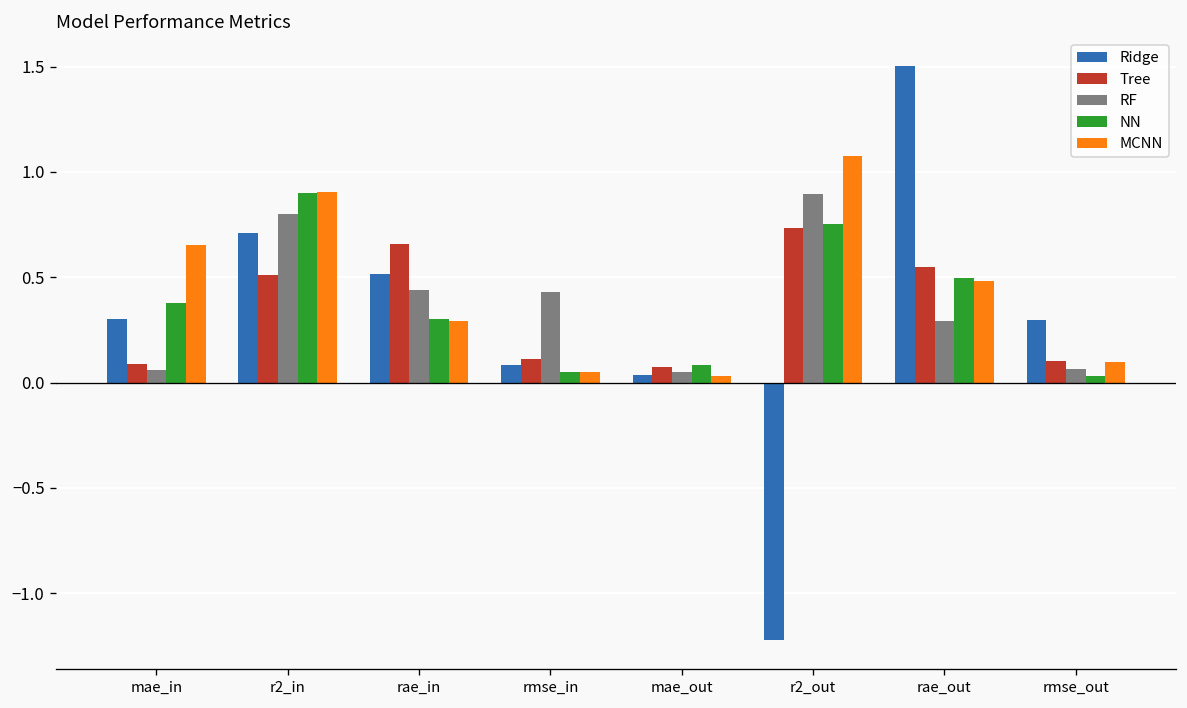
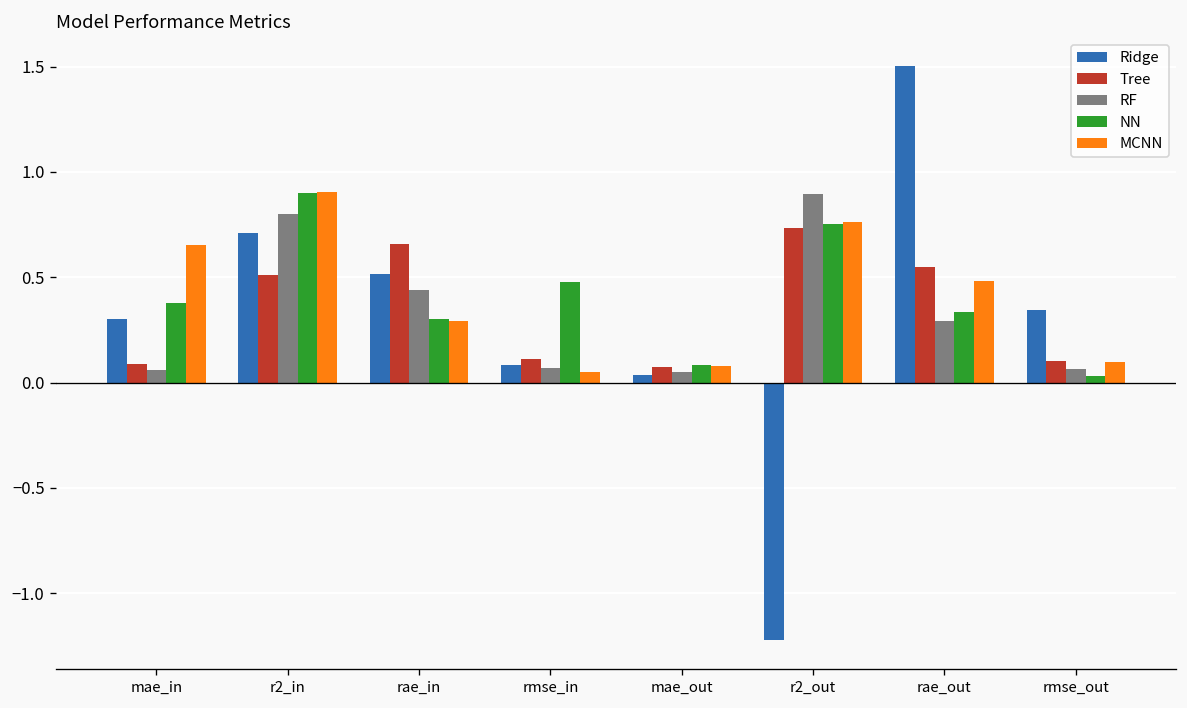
RF, rmse_in: 0.43 -> 0.07
NN, rmse_in: 0.05 -> 0.48
MCNN, mae_out: 0.03 -> 0.08
MCNN, r2_out: 1.07 -> 0.76
NN, rae_out: 0.50 -> 0.34
Ridge, rmse_out: 0.30 -> 0.34
